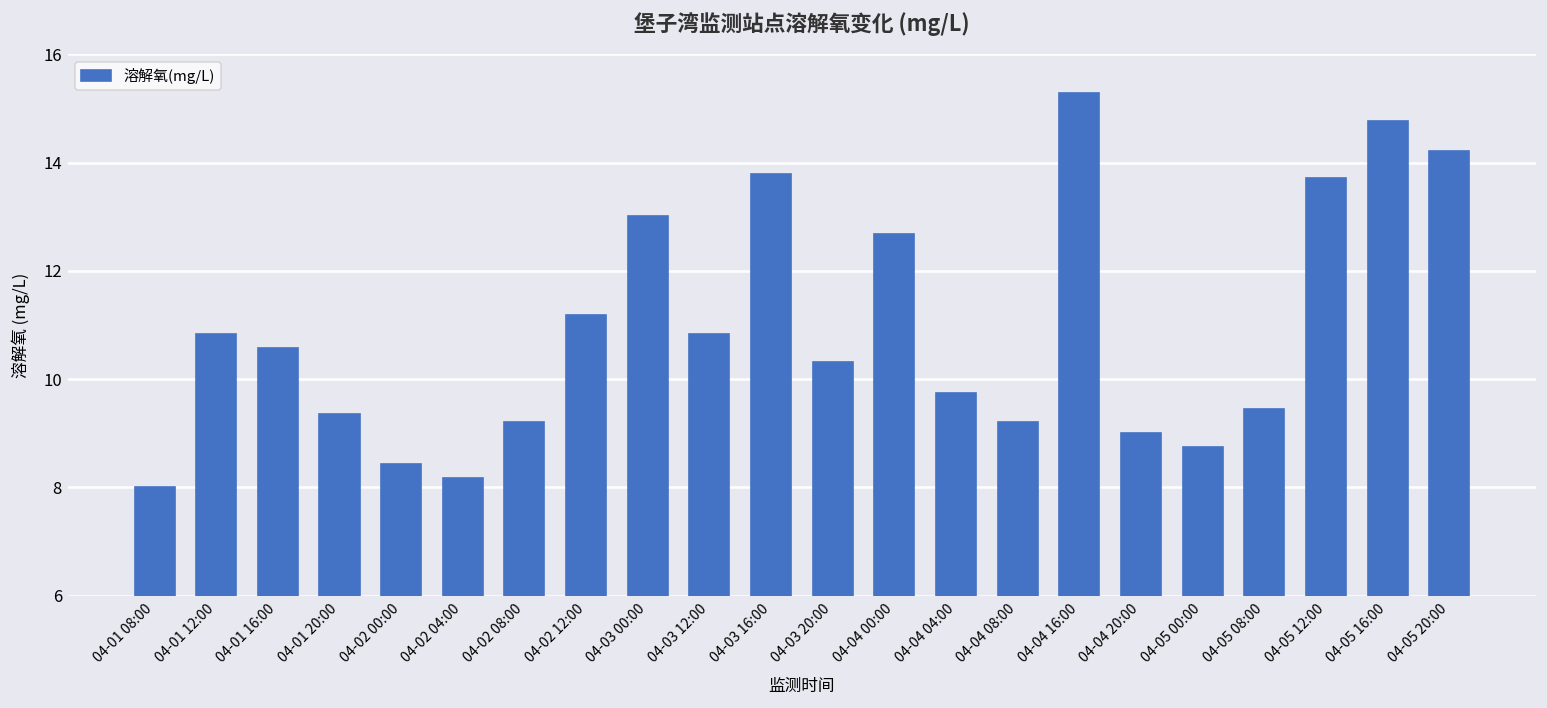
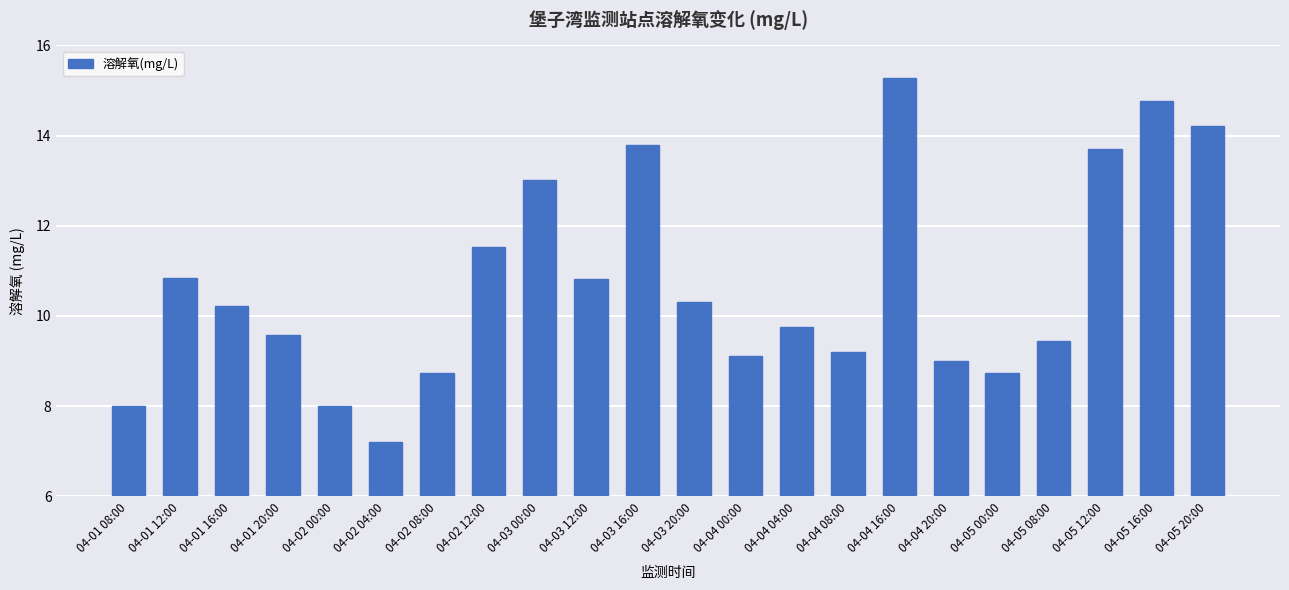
04-01 16:00: 10.6 -> 10.2
04-01 20:00: 9.4 -> 9.6
04-02 00:00: 8.4 -> 8.0
04-02 04:00: 8.2 -> 7.2
04-02 08:00: 9.2 -> 8.7
04-02 12:00: 11.2 -> 11.5
04-04 00:00: 12.7 -> 9.1
